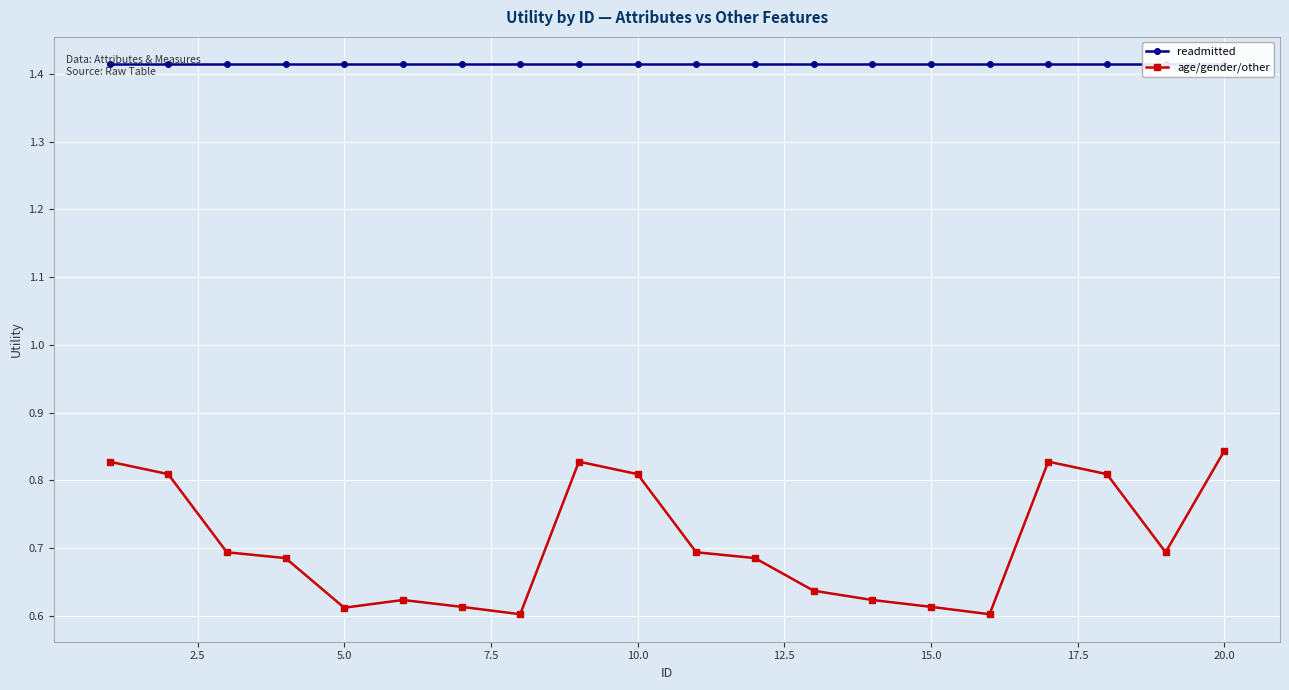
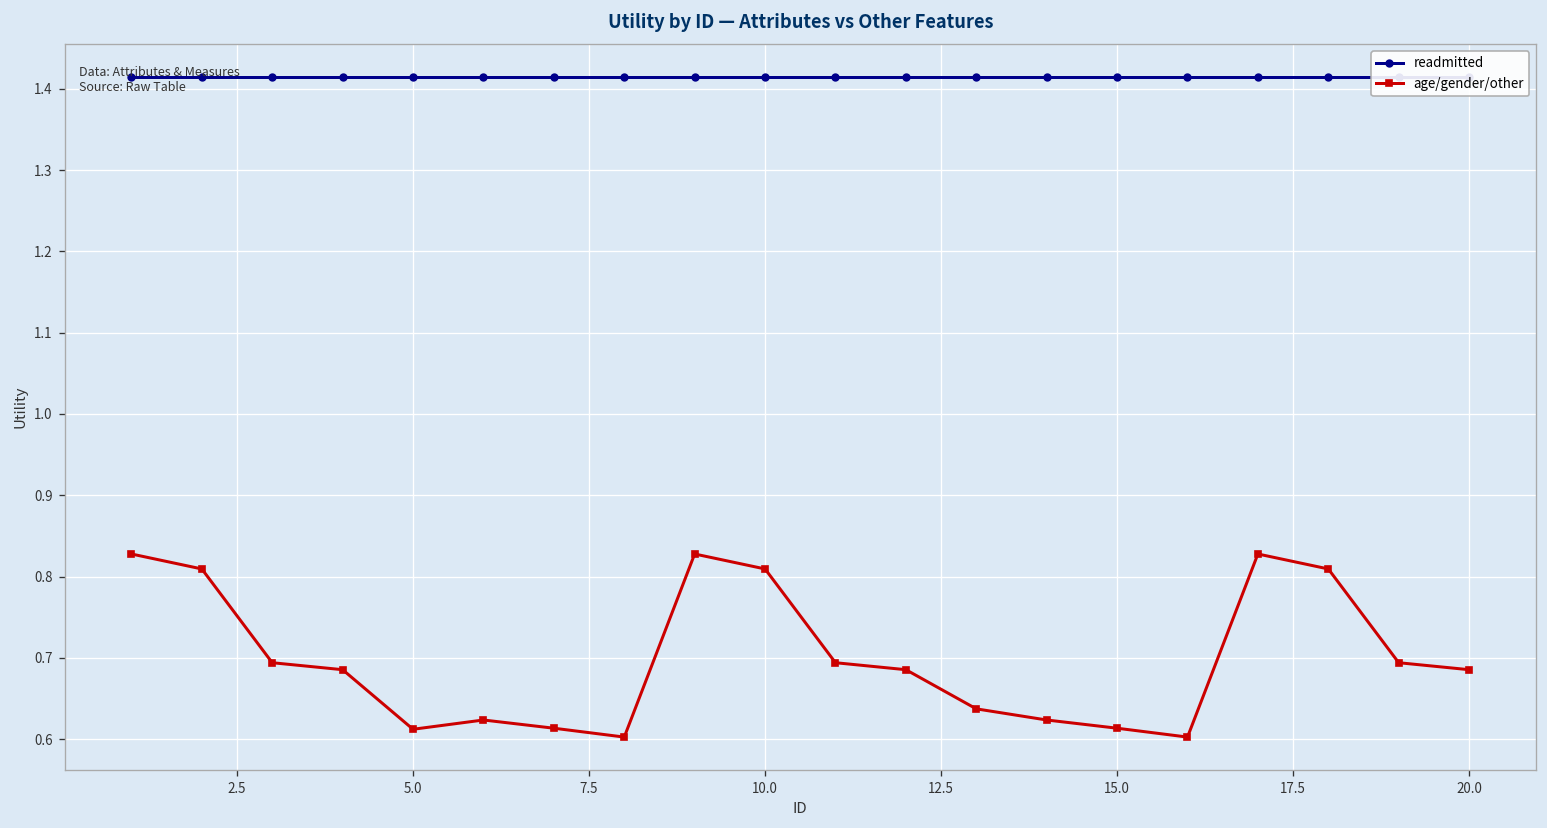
age/gender/other, 20.0: 0.84 -> 0.69
